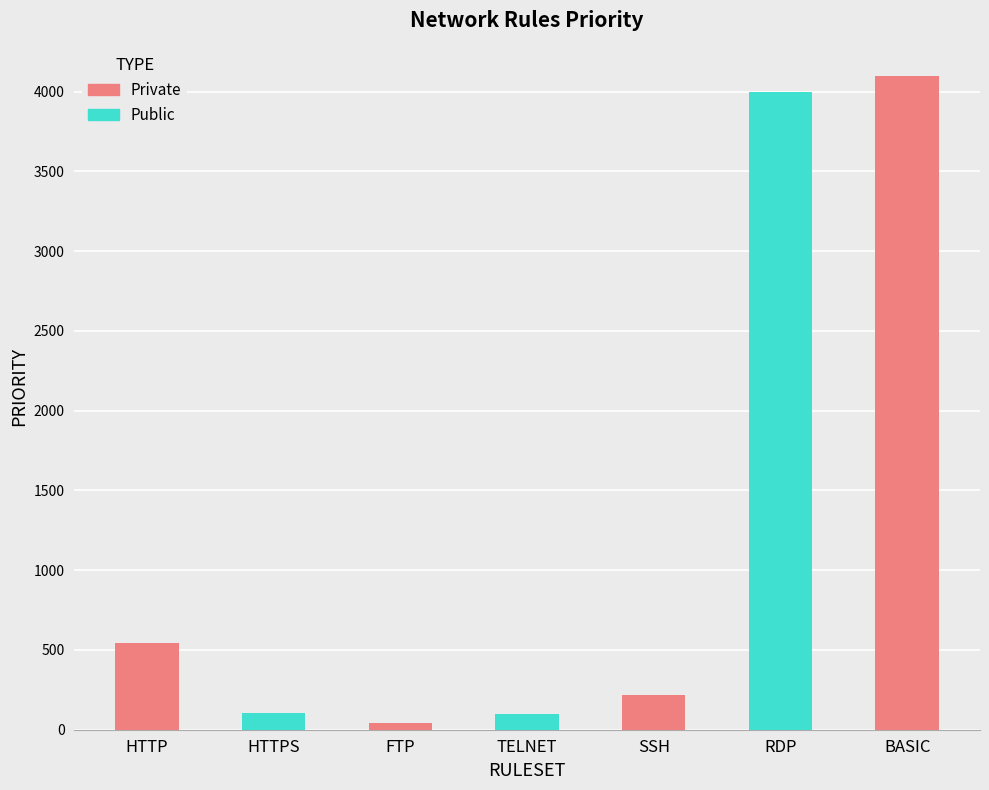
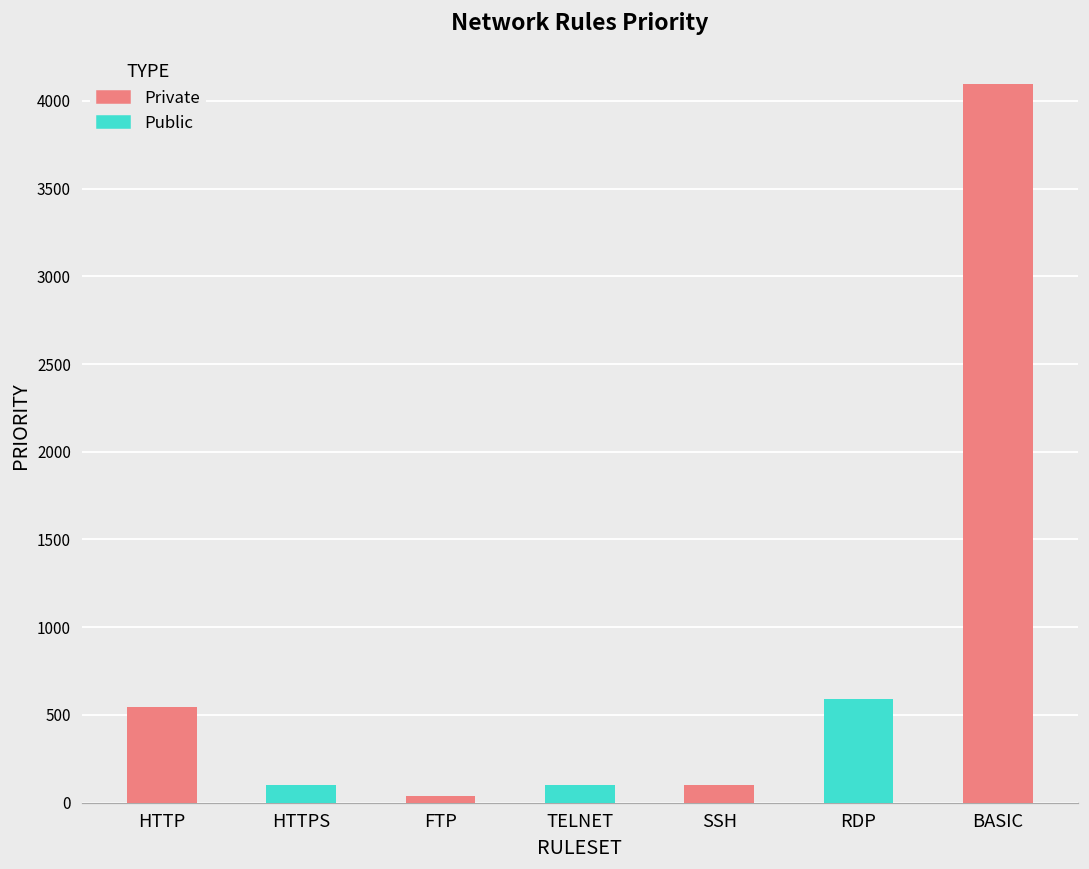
SSH: 220 -> 100
RDP: 4000 -> 590
